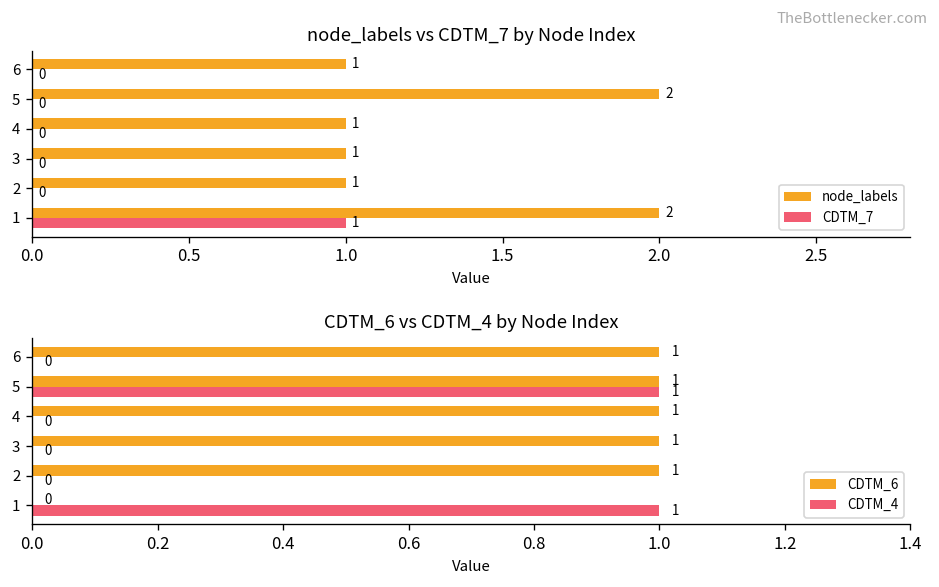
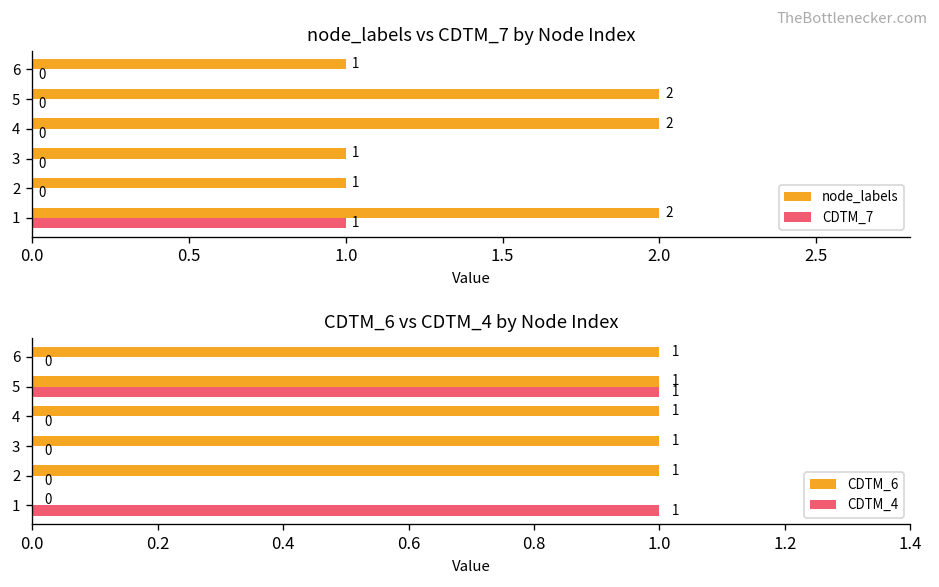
node_labels vs CDTM_7 by Node Index, node_labels, 4: 1 -> 2
